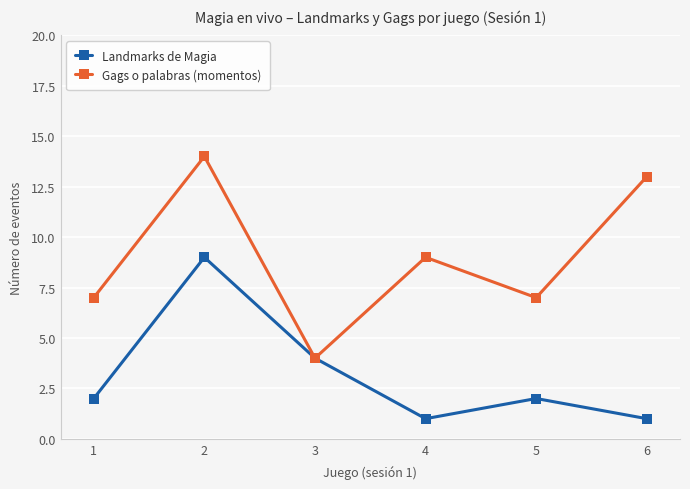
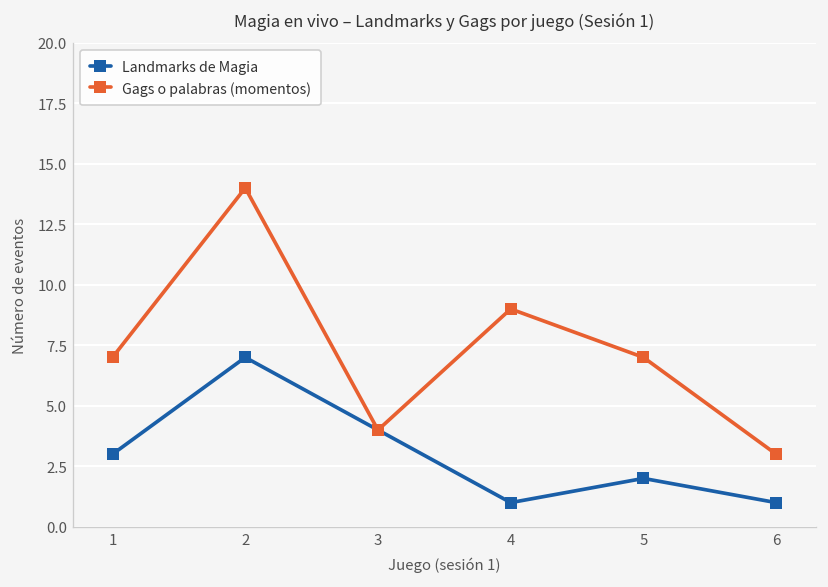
Landmarks de Magia, 1: 2 -> 3
Landmarks de Magia, 2: 9 -> 7
Gags o palabras (momentos), 6: 13 -> 3
